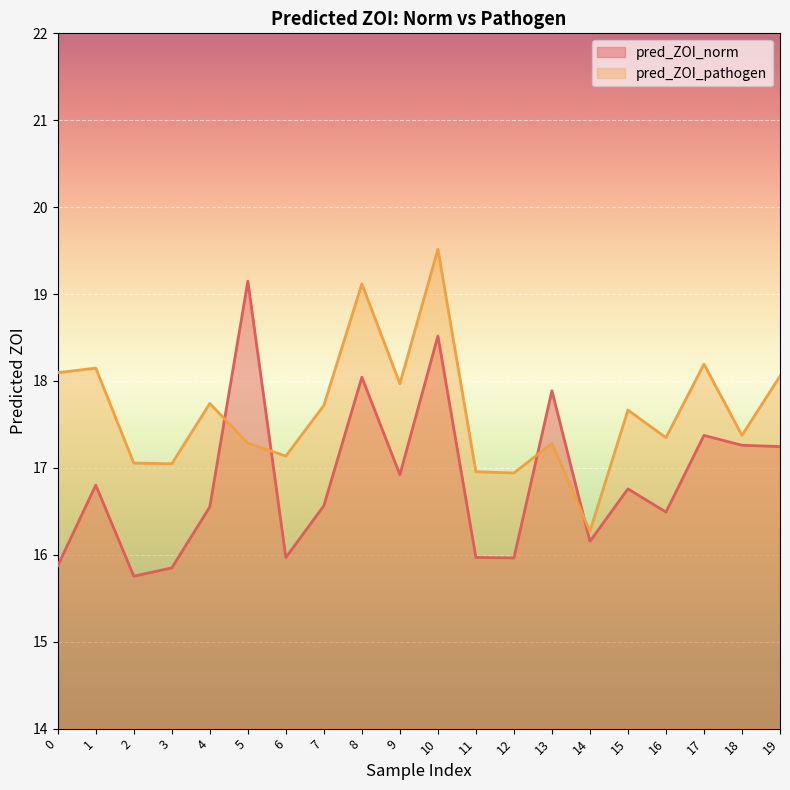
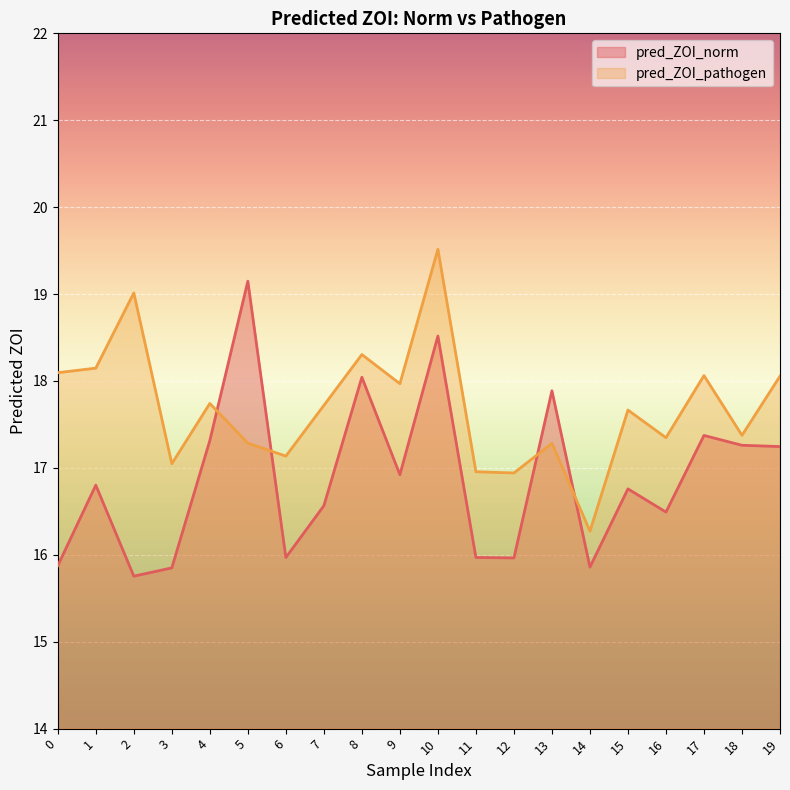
pred_ZOI_pathogen, 2: 17.1 -> 19.0
pred_ZOI_norm, 4: 16.6 -> 17.3
pred_ZOI_pathogen, 8: 19.1 -> 18.3
pred_ZOI_norm, 14: 16.2 -> 15.9
pred_ZOI_pathogen, 17: 18.2 -> 18.1
